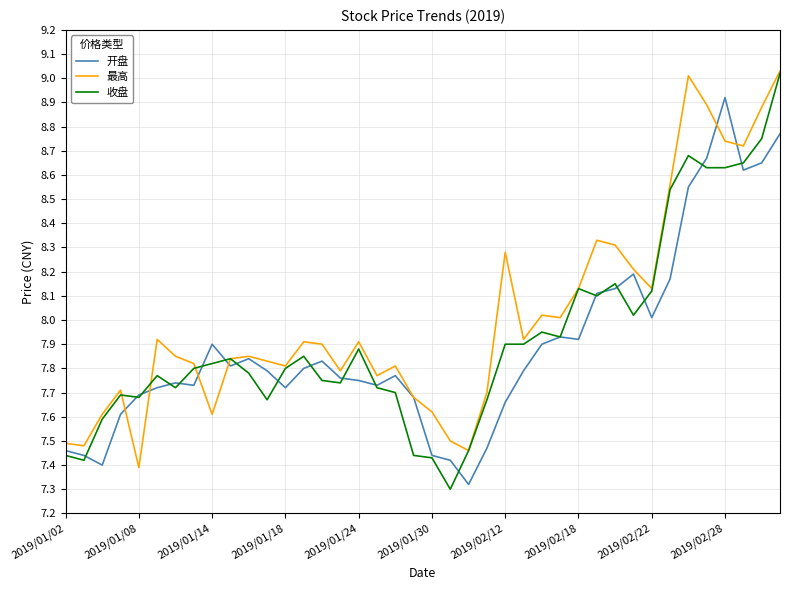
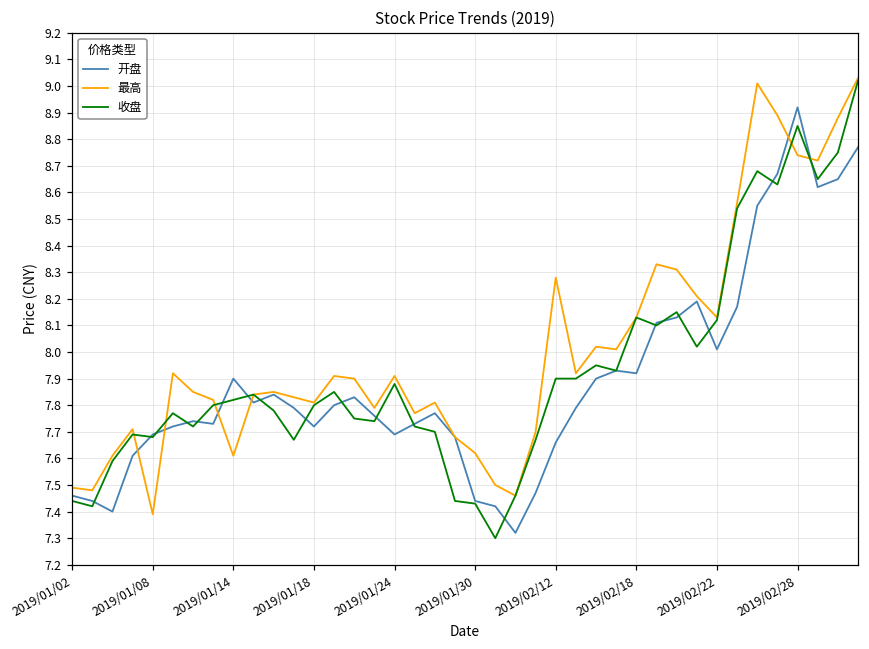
开盘, 2019/01/24: 7.75 -> 7.69
收盘, 2019/02/28: 8.63 -> 8.85
